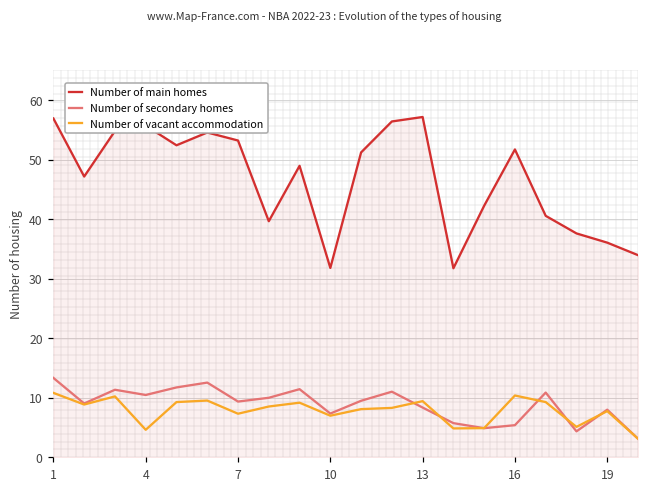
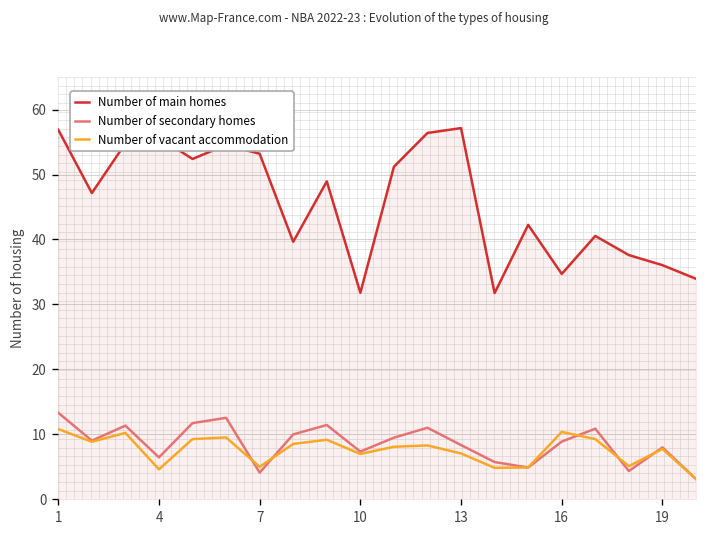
Number of secondary homes, 4: 10 -> 6
Number of secondary homes, 7: 9 -> 4
Number of vacant accommodation, 7: 7 -> 5
Number of vacant accommodation, 13: 9 -> 7
Number of main homes, 16: 52 -> 35
Number of secondary homes, 16: 5 -> 9
